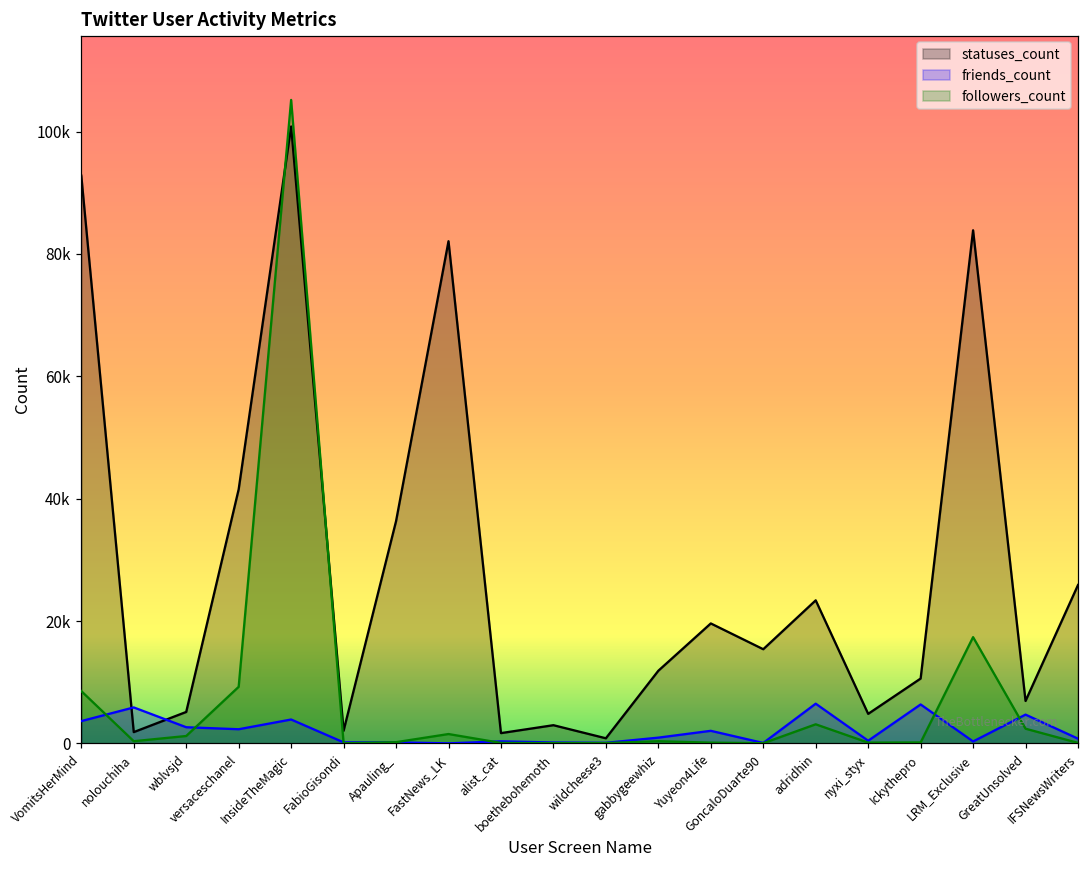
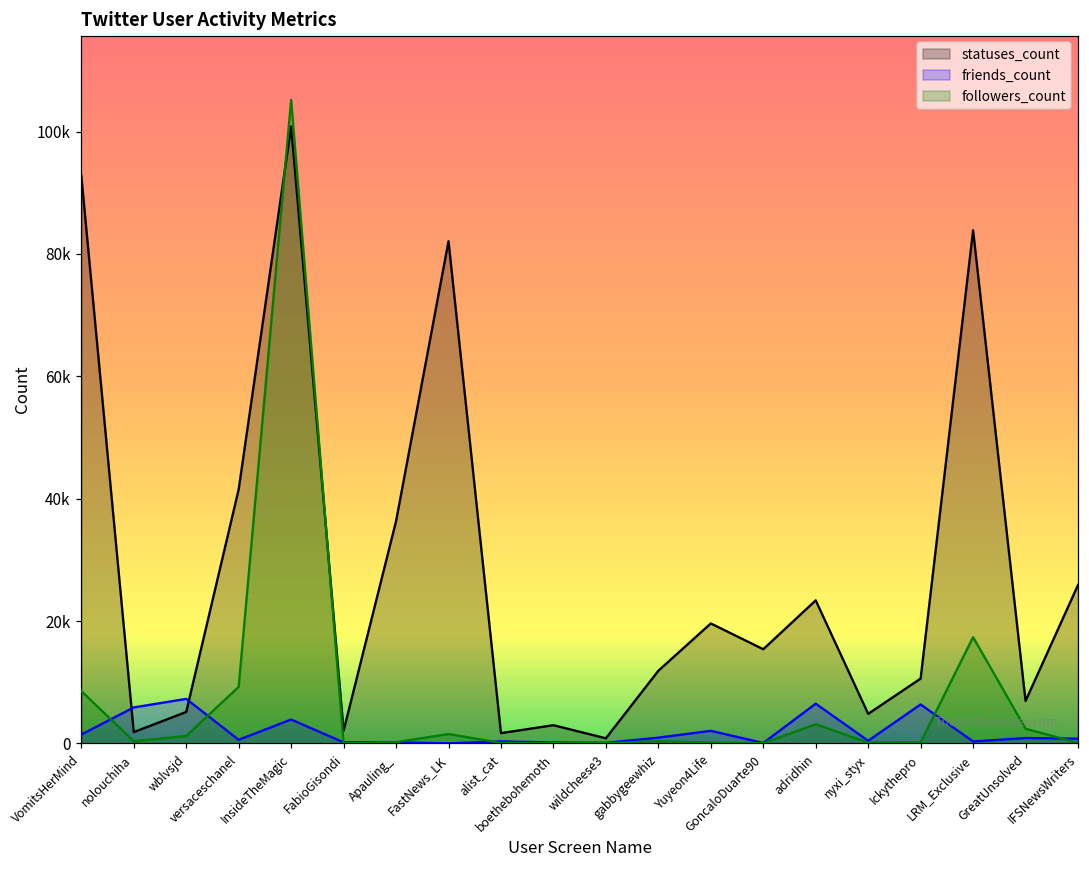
friends_count, VomitsHerMind: 4000 -> 1000
friends_count, wblvsjd: 3000 -> 7000
friends_count, versaceschanel: 2000 -> 1000
friends_count, GreatUnsolved: 5000 -> 1000
